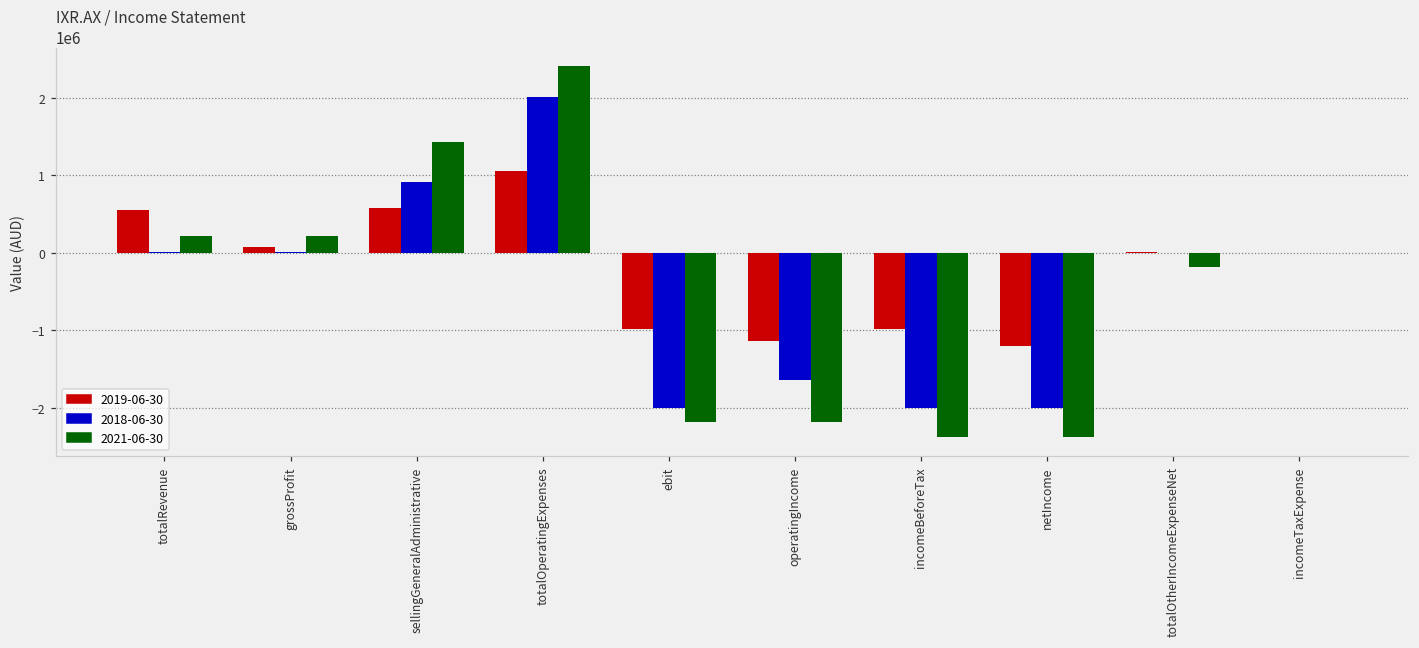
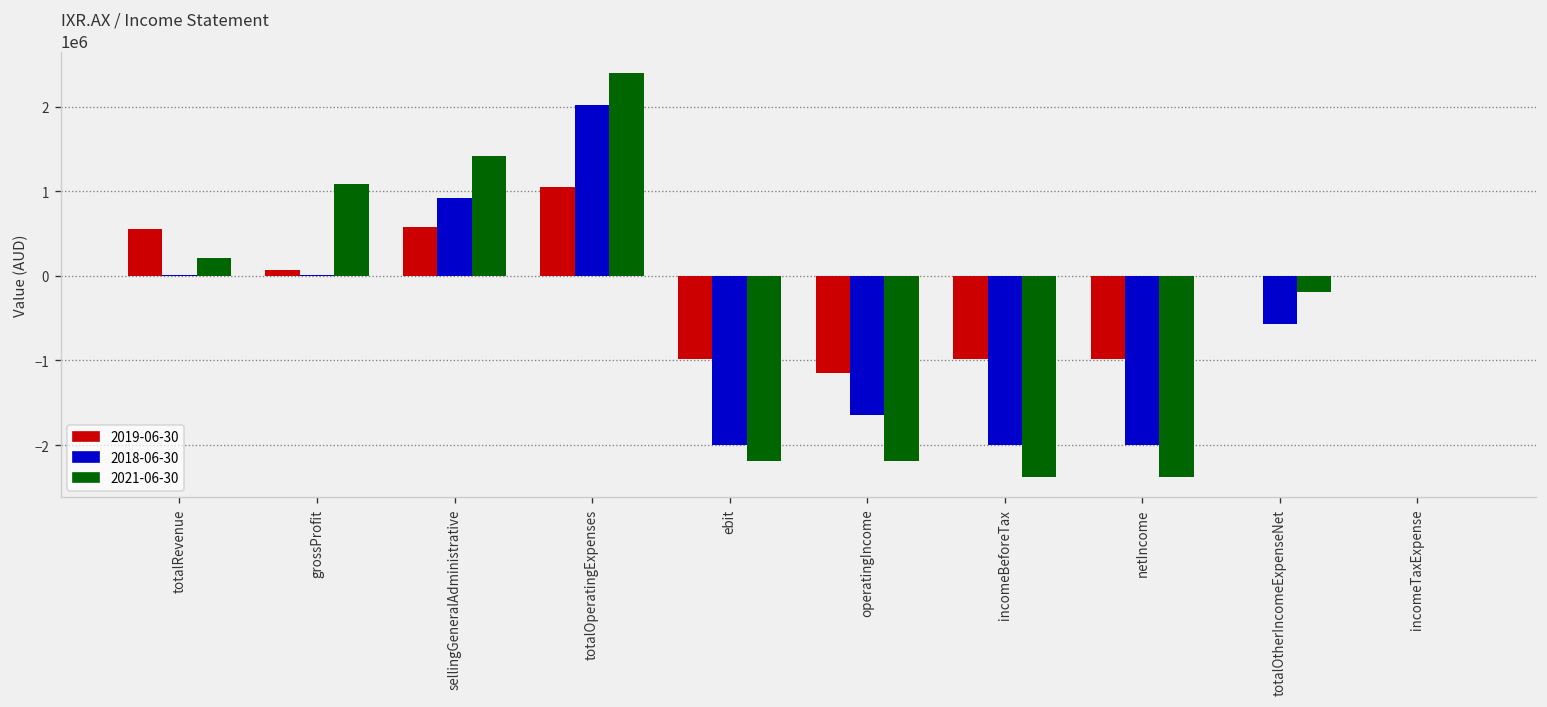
2021-06-30, grossProfit: 200000 -> 1100000
2019-06-30, netIncome: -1200000 -> -1000000
2018-06-30, totalOtherIncomeExpenseNet: 0 -> -600000
